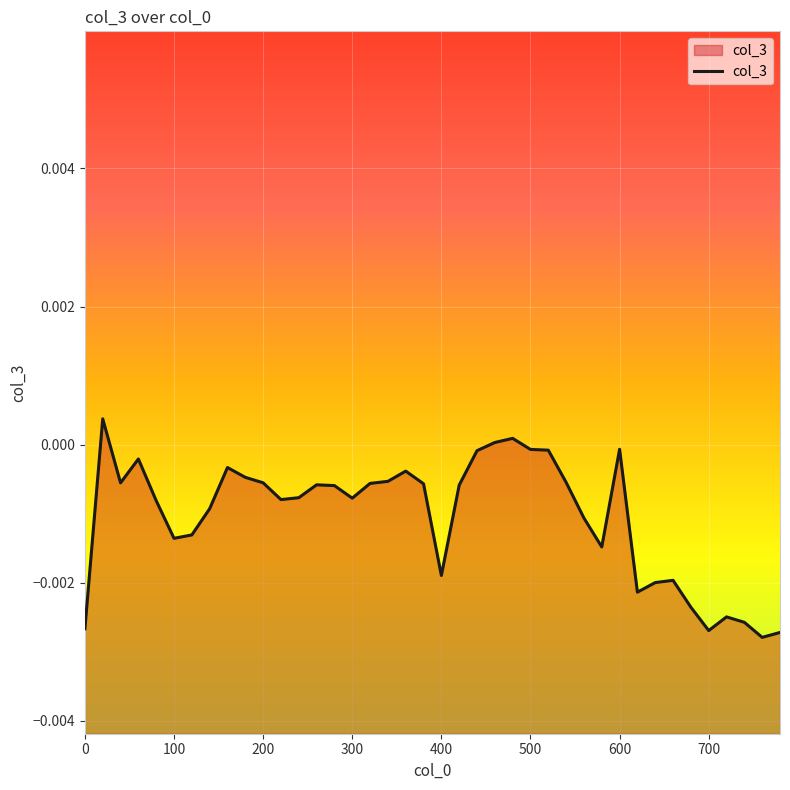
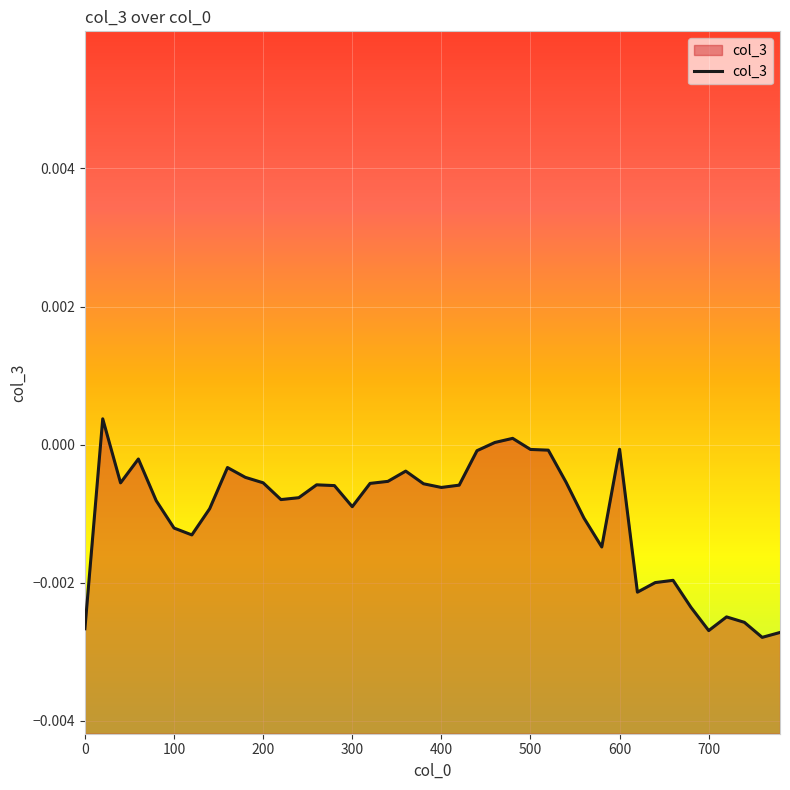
100: -0.0014 -> -0.0012
300: -0.0008 -> -0.0009
400: -0.0019 -> -0.0006
